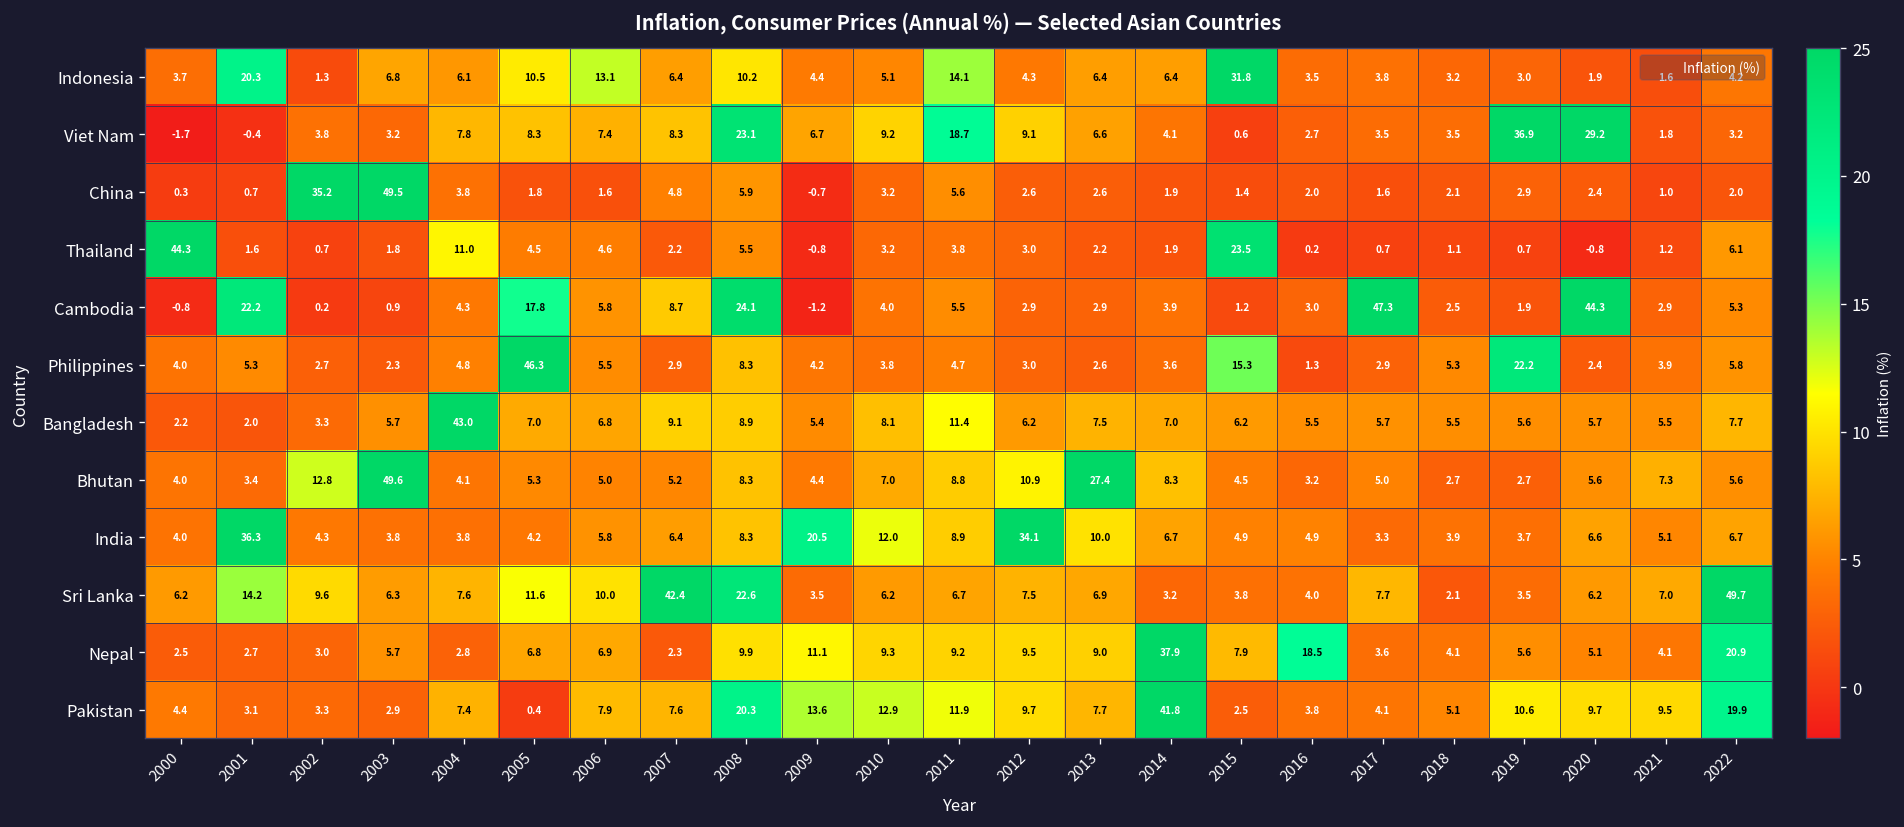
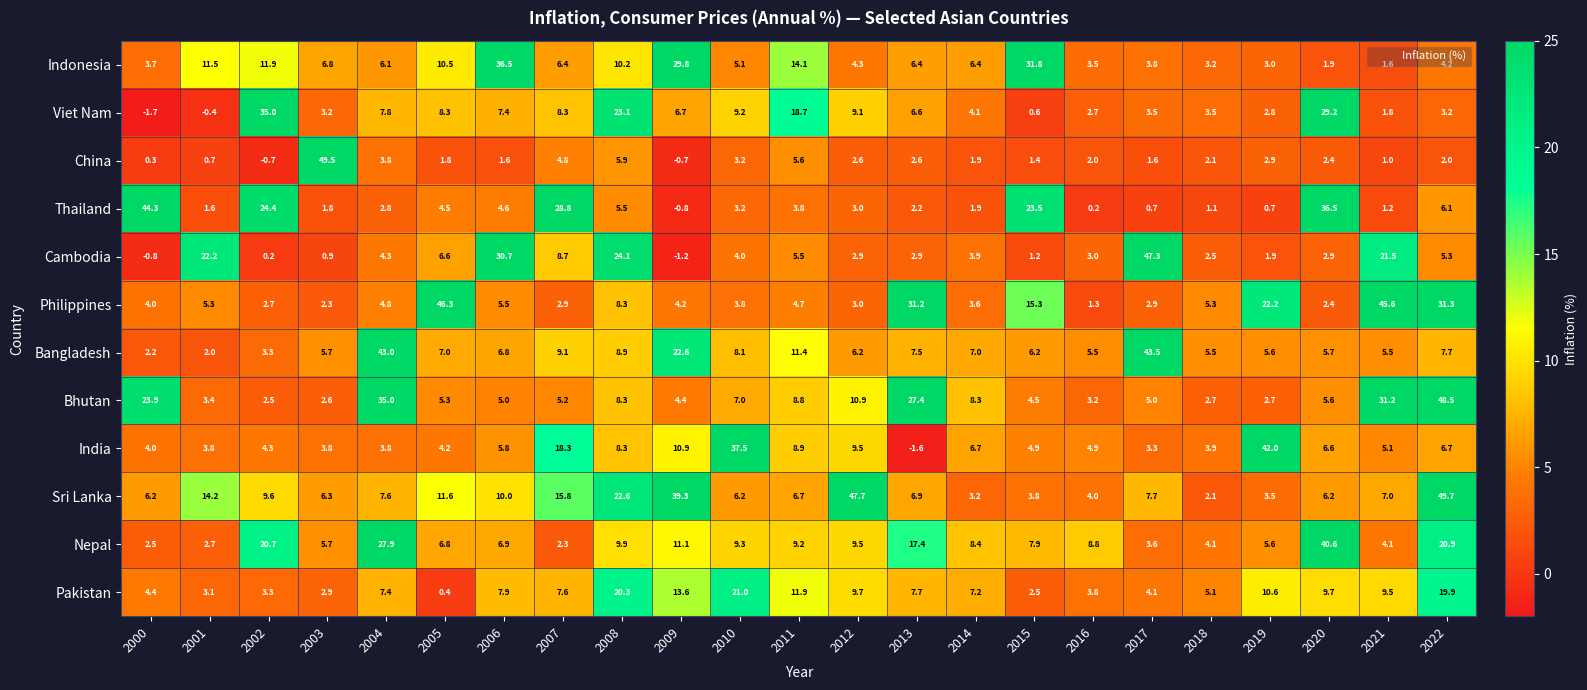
Indonesia, 2001: 20.3 -> 11.5
Indonesia, 2002: 1.3 -> 11.9
Indonesia, 2006: 13.1 -> 36.5
Indonesia, 2009: 4.4 -> 29.8
Viet Nam, 2002: 3.8 -> 35.0
Viet Nam, 2019: 36.9 -> 2.8
China, 2002: 35.2 -> -0.7
Thailand, 2002: 0.7 -> 24.4
Thailand, 2004: 11.0 -> 2.8
Thailand, 2007: 2.2 -> 28.8
Thailand, 2020: -0.8 -> 36.5
Cambodia, 2005: 17.8 -> 6.6
Cambodia, 2006: 5.8 -> 30.7
Cambodia, 2020: 44.3 -> 2.9
Cambodia, 2021: 2.9 -> 21.5
Philippines, 2013: 2.6 -> 31.2
Philippines, 2021: 3.9 -> 45.6
Philippines, 2022: 5.8 -> 31.3
Bangladesh, 2009: 5.4 -> 22.6
Bangladesh, 2017: 5.7 -> 43.5
Bhutan, 2000: 4.0 -> 23.9
Bhutan, 2002: 12.8 -> 2.5
Bhutan, 2003: 49.6 -> 2.6
Bhutan, 2004: 4.1 -> 35.0
Bhutan, 2021: 7.3 -> 31.2
Bhutan, 2022: 5.6 -> 48.5
India, 2001: 36.3 -> 3.8
India, 2007: 6.4 -> 18.3
India, 2009: 20.5 -> 10.9
India, 2010: 12.0 -> 37.5
India, 2012: 34.1 -> 9.5
India, 2013: 10.0 -> -1.6
India, 2019: 3.7 -> 42.0
Sri Lanka, 2007: 42.4 -> 15.8
Sri Lanka, 2009: 3.5 -> 39.3
Sri Lanka, 2012: 7.5 -> 47.7
Nepal, 2002: 3.0 -> 20.7
Nepal, 2004: 2.8 -> 27.9
Nepal, 2013: 9.0 -> 17.4
Nepal, 2014: 37.9 -> 8.4
Nepal, 2016: 18.5 -> 8.8
Nepal, 2020: 5.1 -> 40.6
Pakistan, 2010: 12.9 -> 21.0
Pakistan, 2014: 41.8 -> 7.2
